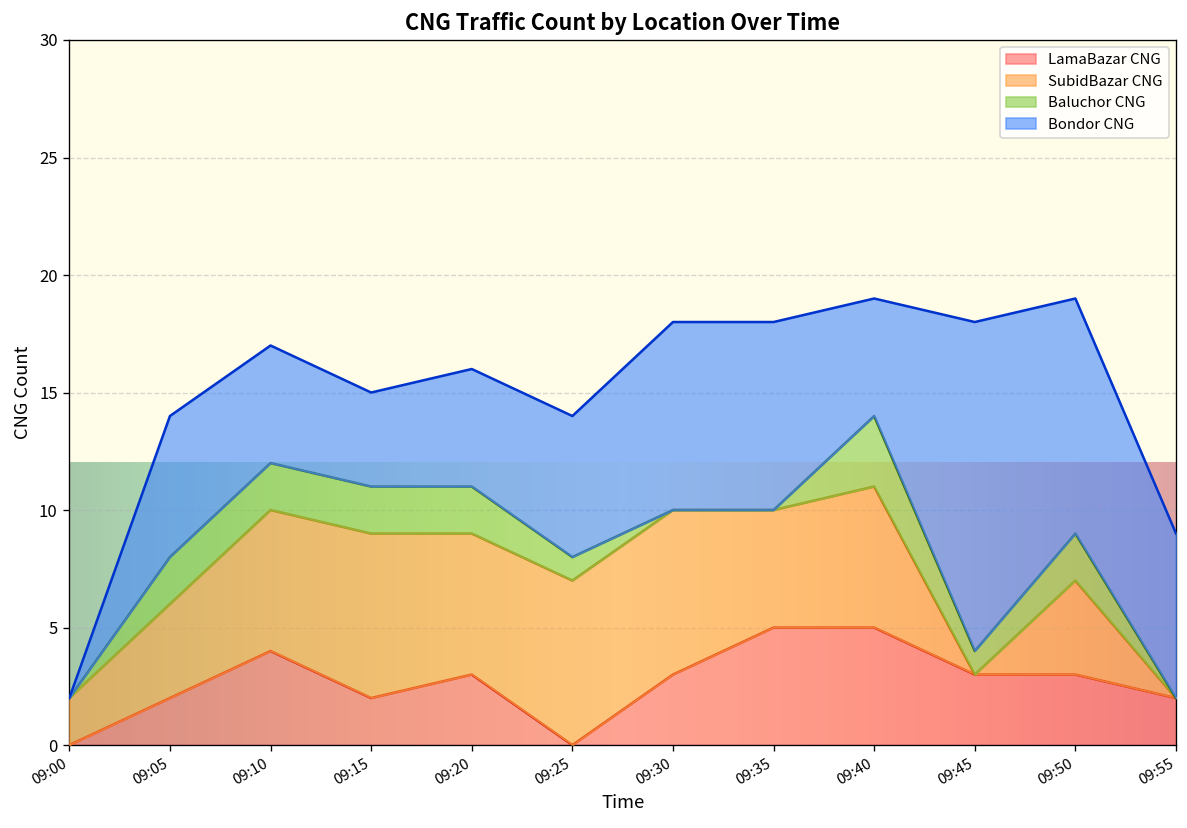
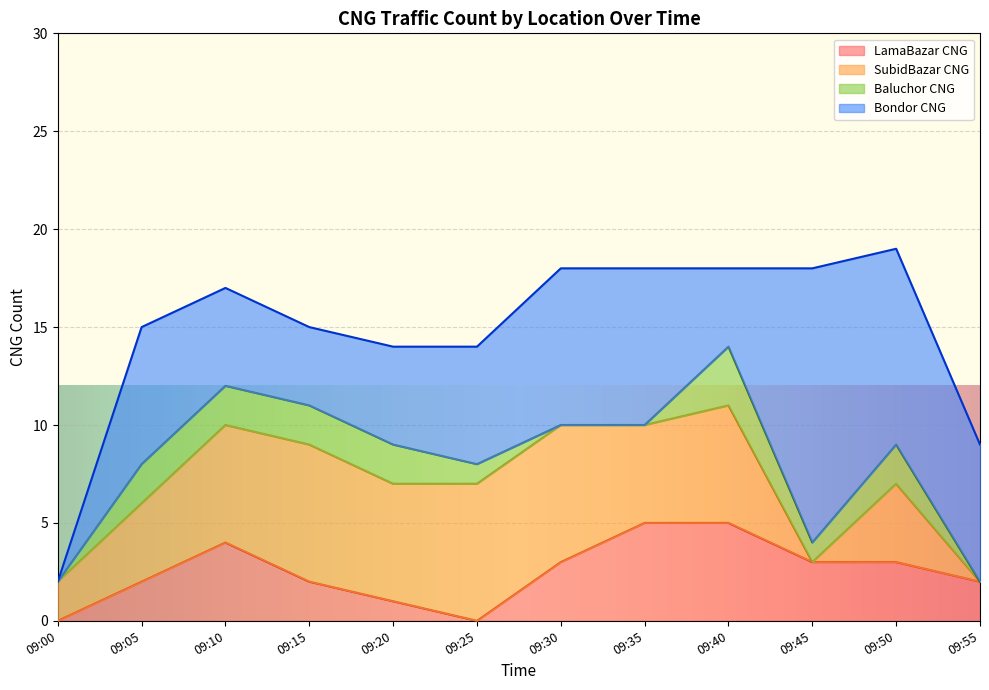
Bondor CNG, 09:05: 6 -> 7
LamaBazar CNG, 09:20: 3 -> 1
Bondor CNG, 09:40: 5 -> 4
